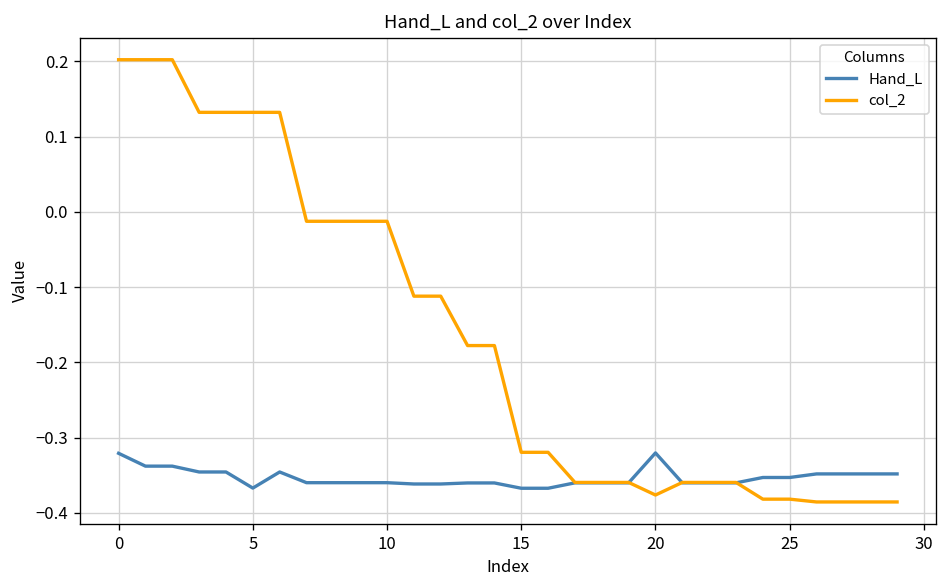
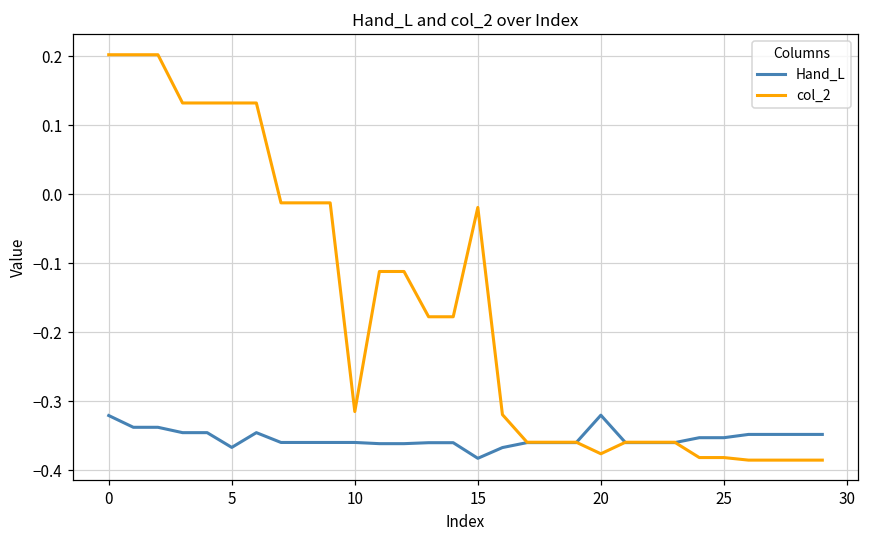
col_2, 10: -0.01 -> -0.32
Hand_L, 15: -0.37 -> -0.38
col_2, 15: -0.32 -> -0.02
